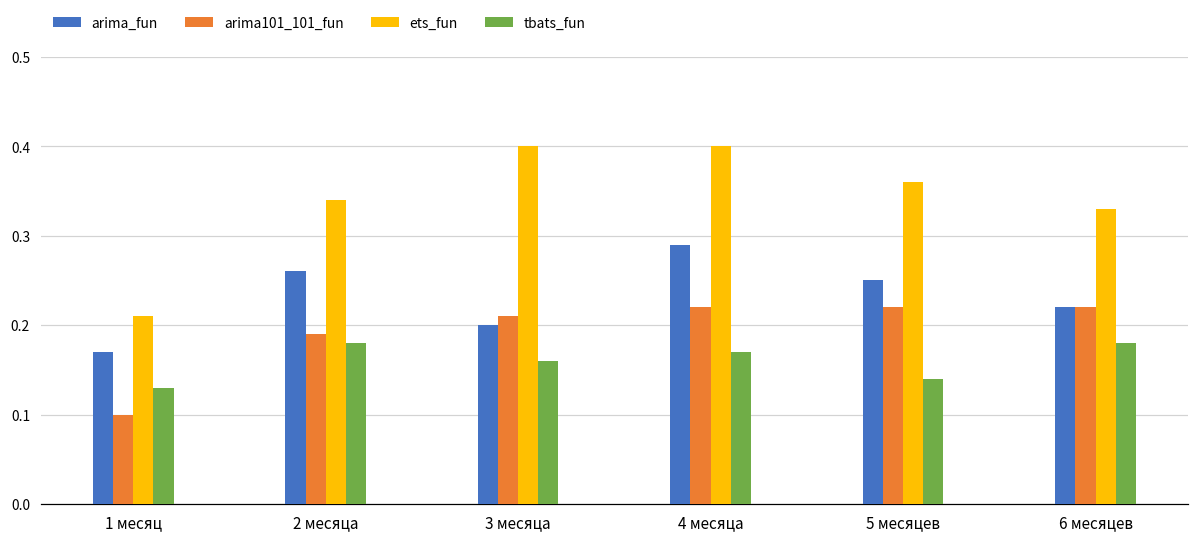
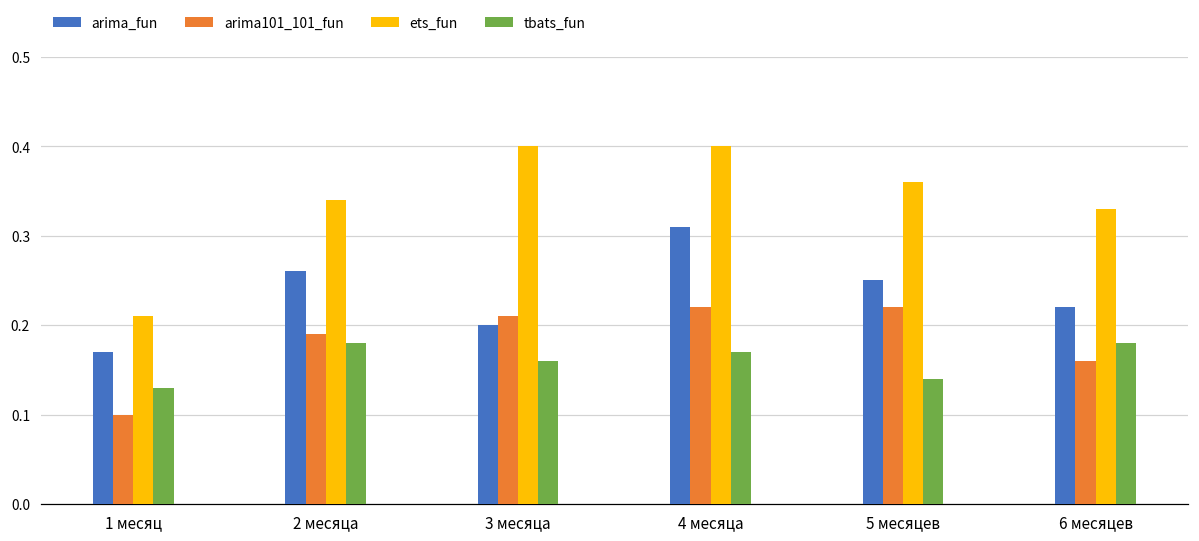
arima_fun, 4 месяца: 0.29 -> 0.31
arima101_101_fun, 6 месяцев: 0.22 -> 0.16
